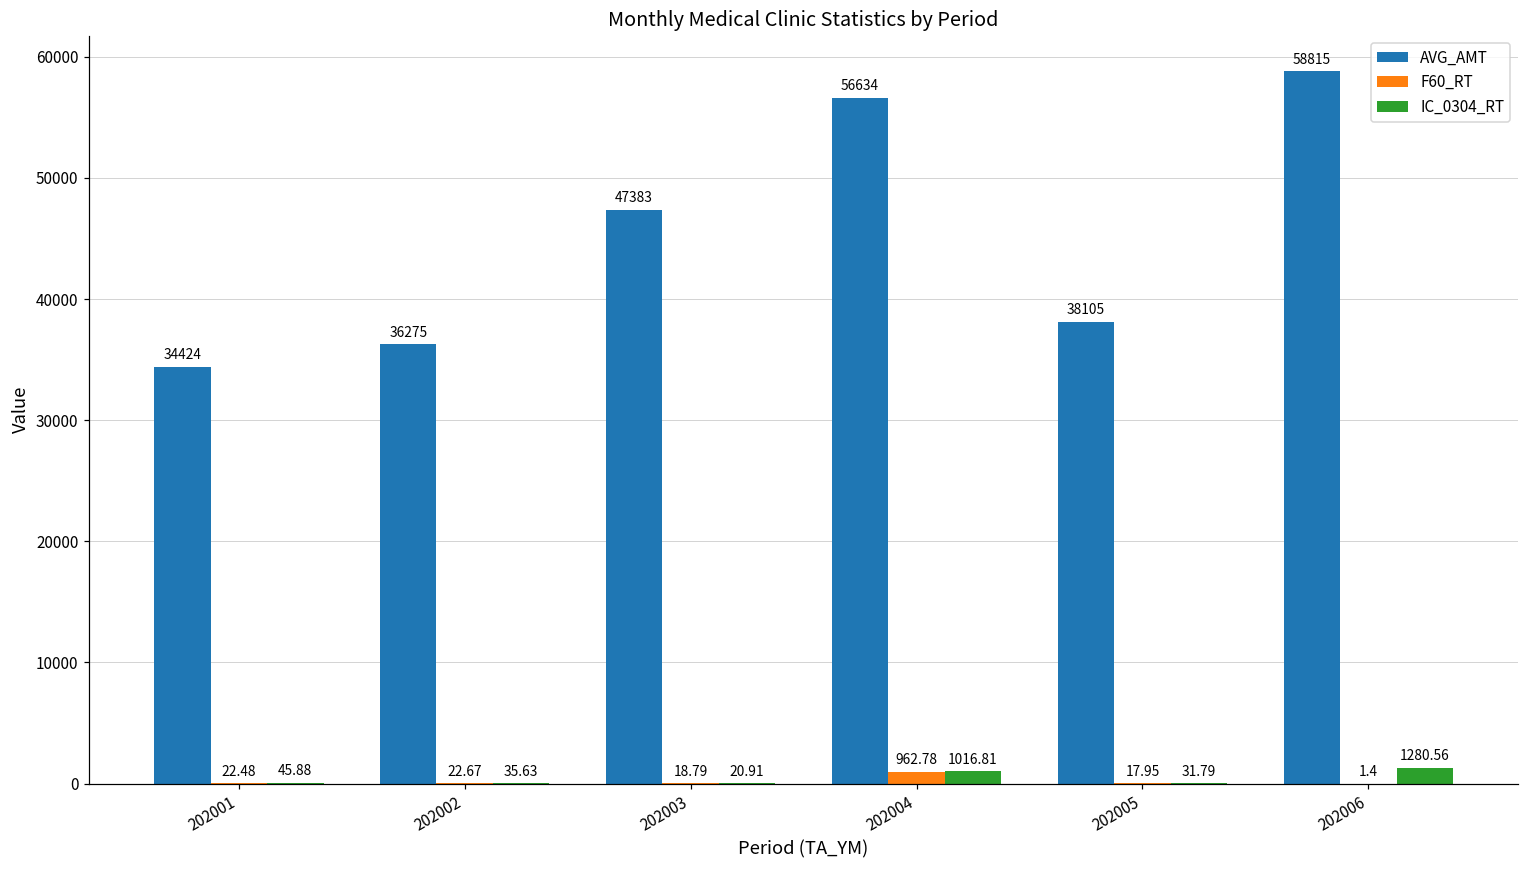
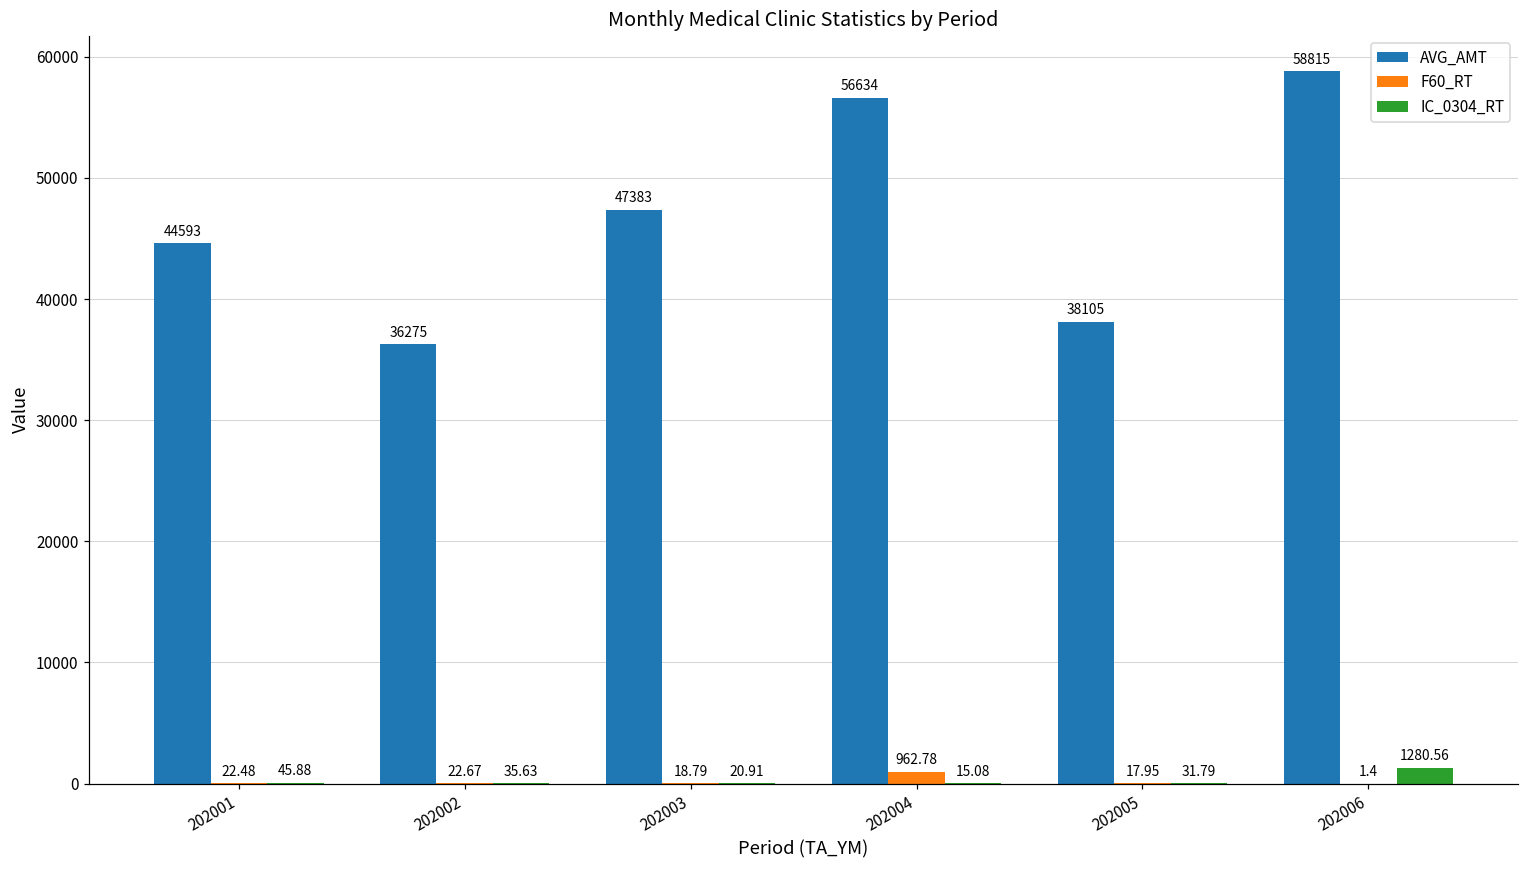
AVG_AMT, 202001: 34424 -> 44593
IC_0304_RT, 202004: 1016.81 -> 15.08
